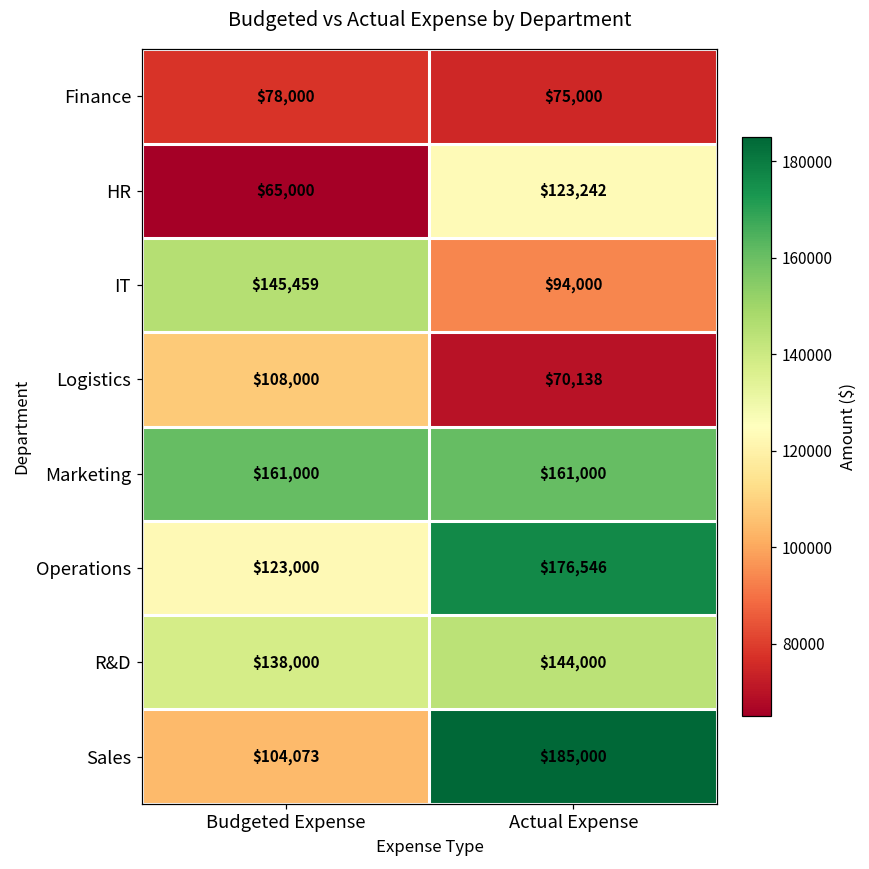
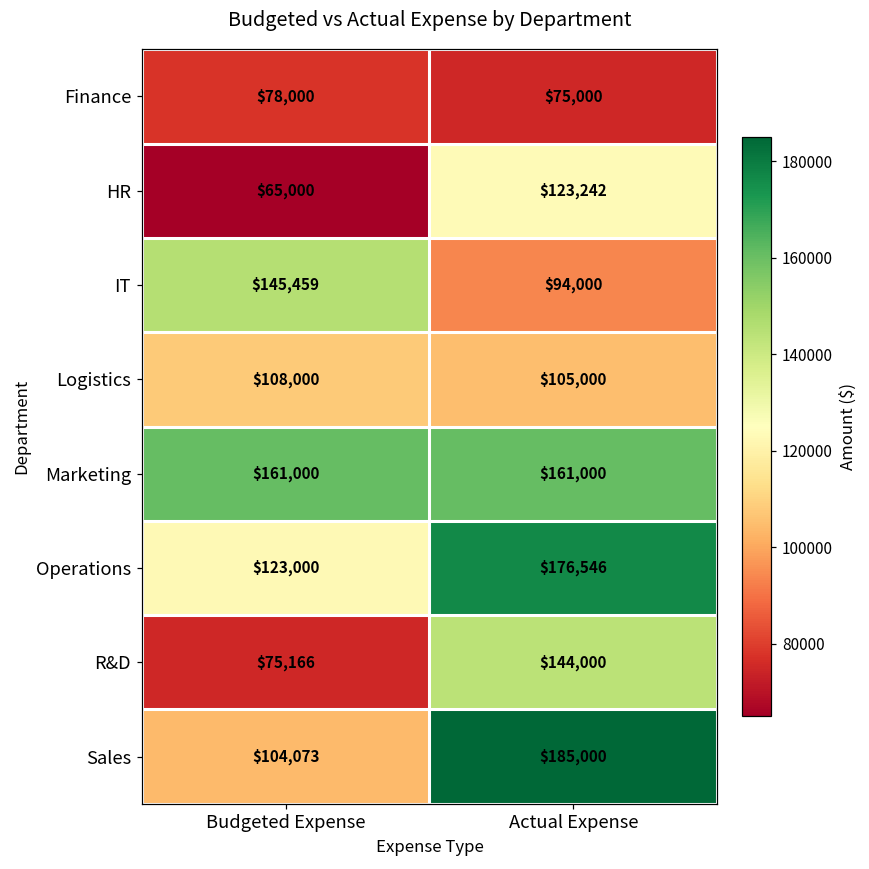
Logistics, Actual Expense: $70,138 -> $105,000
R&D, Budgeted Expense: $138,000 -> $75,166
